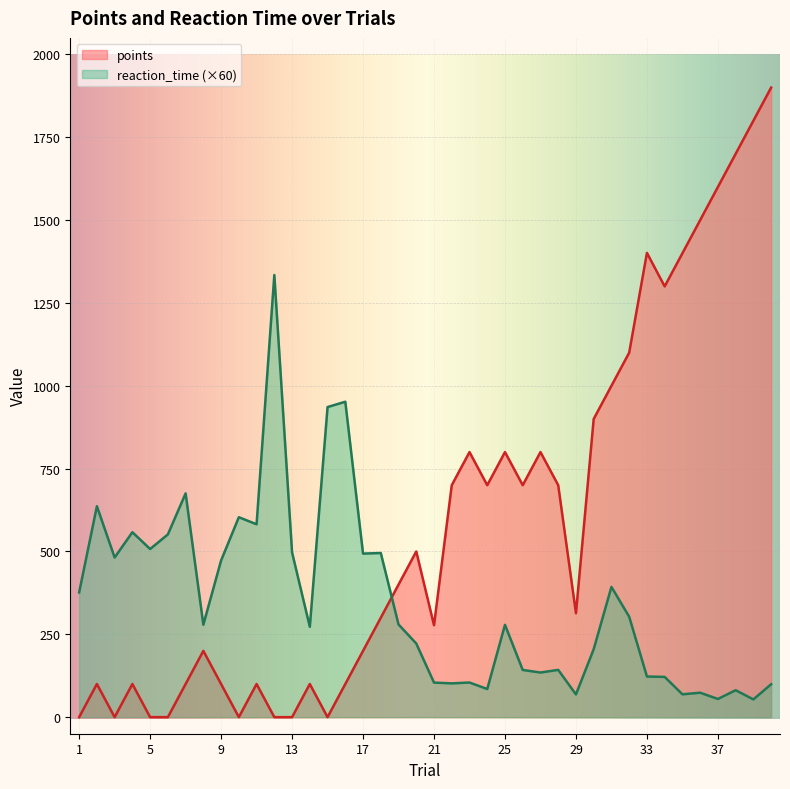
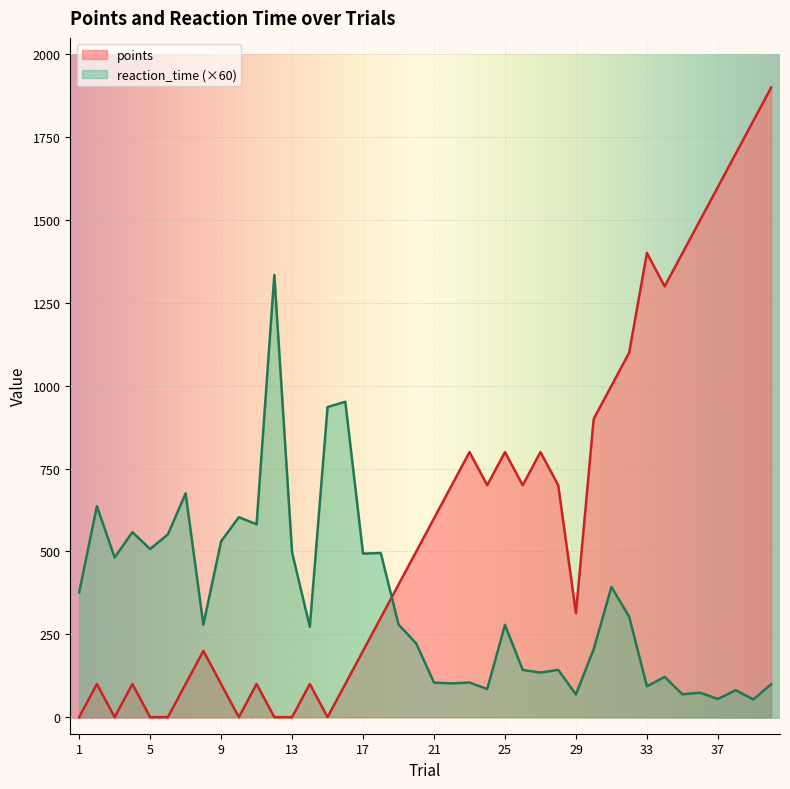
reaction_time (×60), 9: 470 -> 530
points, 21: 280 -> 600
reaction_time (×60), 33: 120 -> 90
